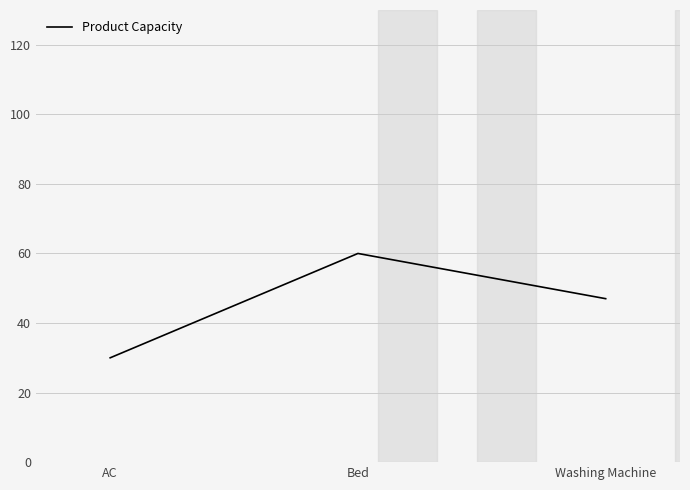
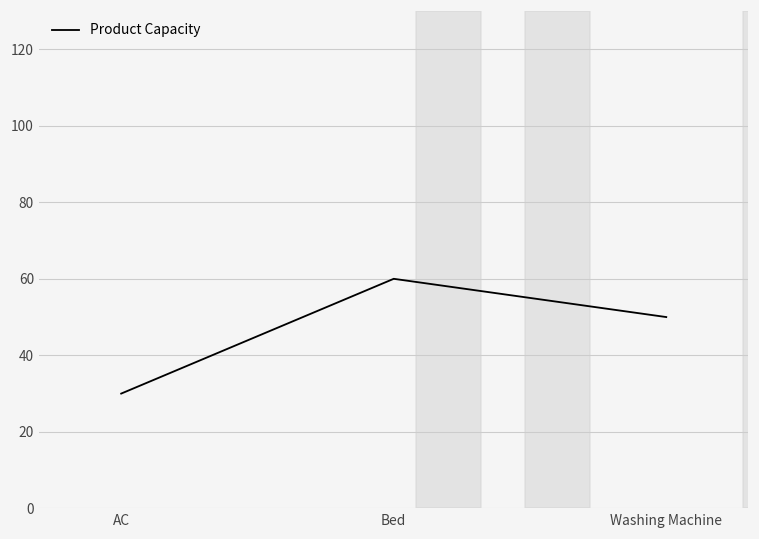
Washing Machine: 47 -> 50
